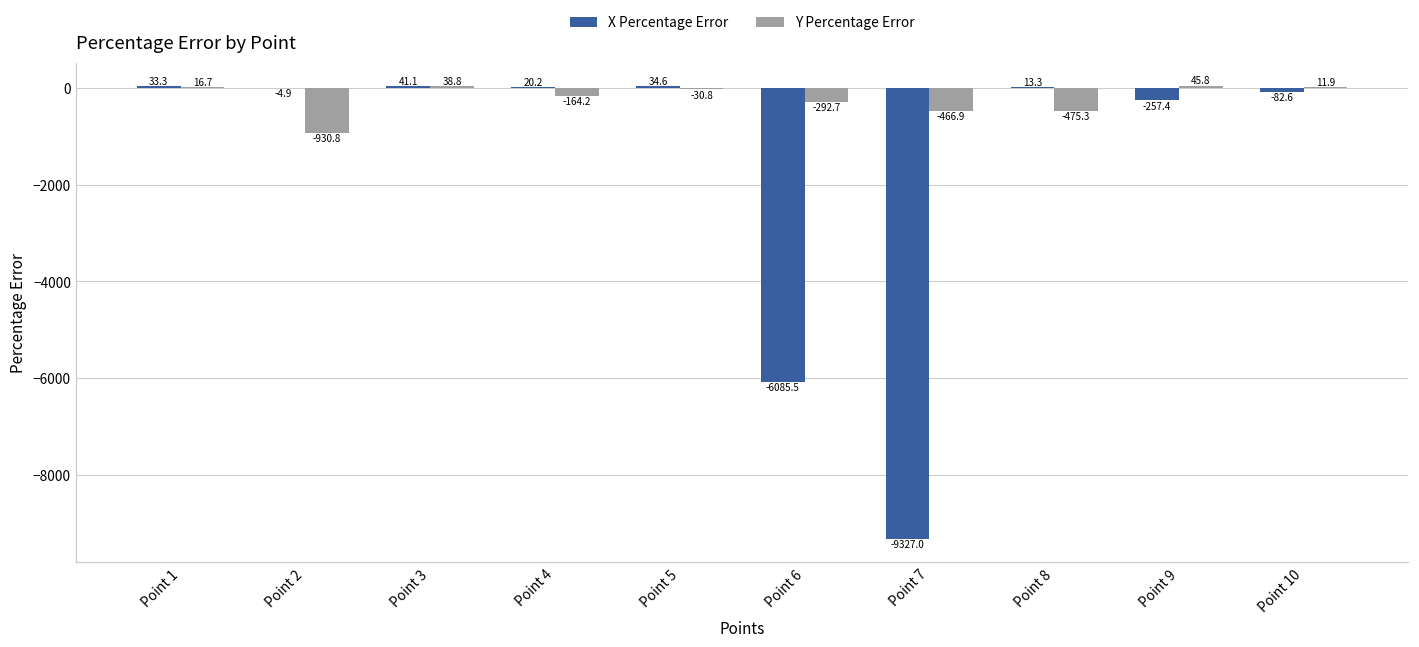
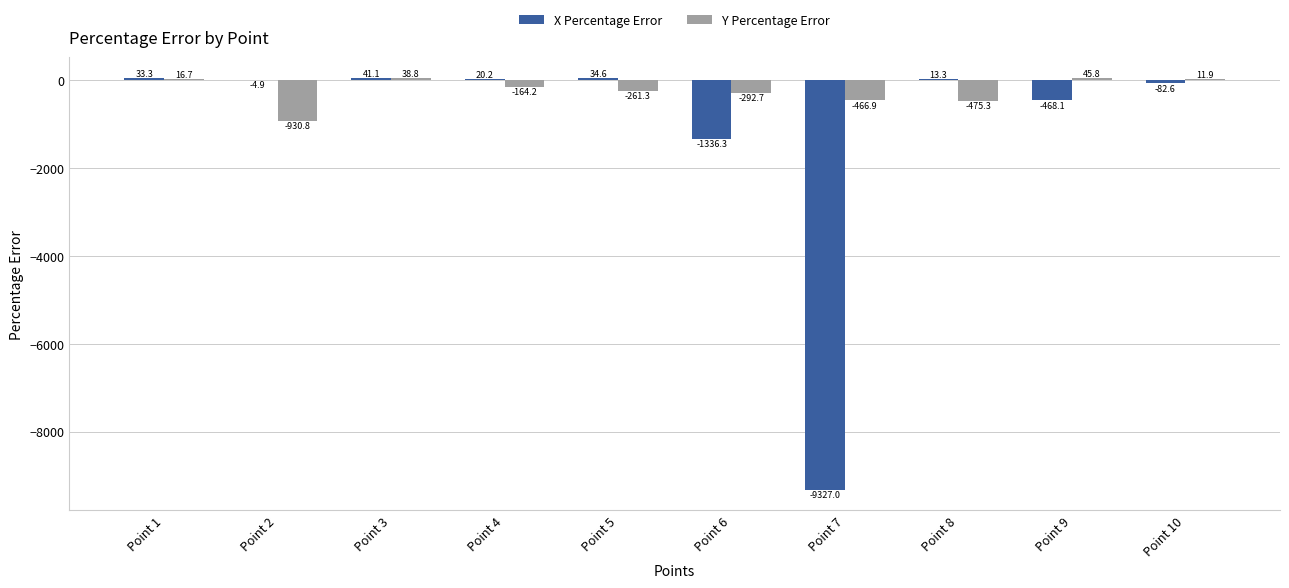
Y Percentage Error, Point 5: -30.8 -> -261.3
X Percentage Error, Point 6: -6085.5 -> -1336.3
X Percentage Error, Point 9: -257.4 -> -468.1
